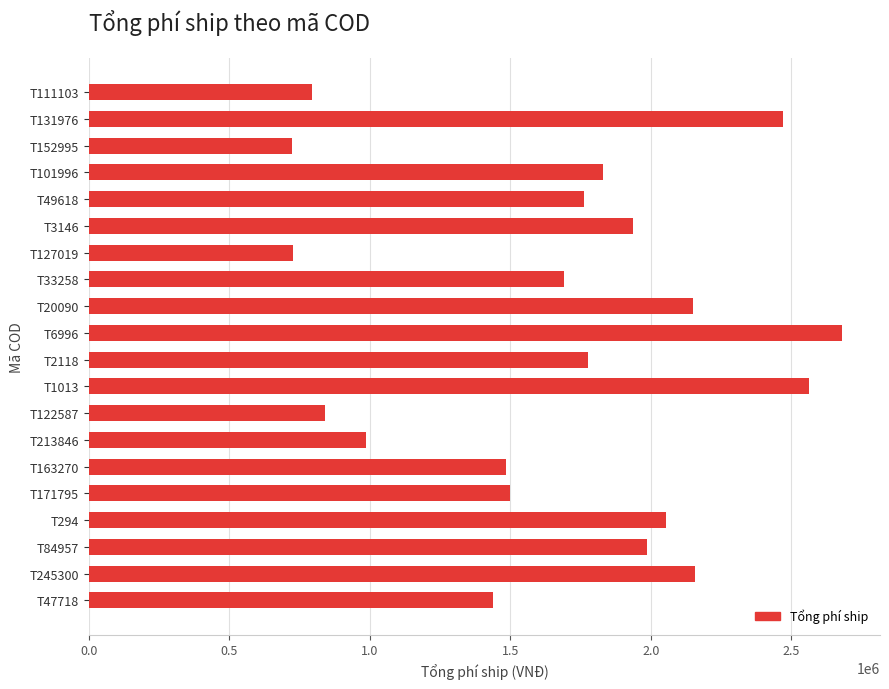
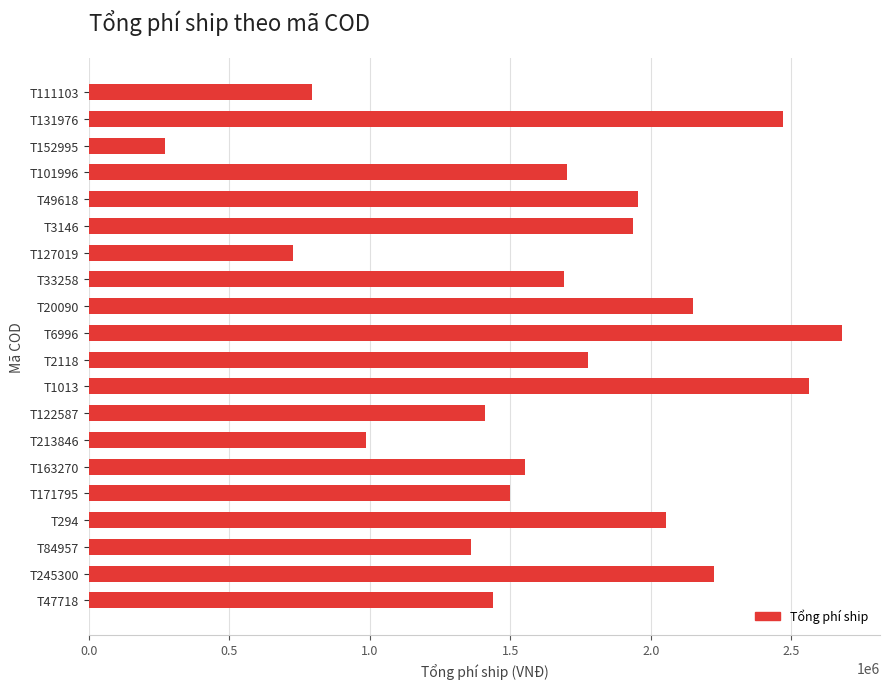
T152995: 720000 -> 270000
T101996: 1830000 -> 1700000
T49618: 1760000 -> 1950000
T122587: 840000 -> 1410000
T163270: 1490000 -> 1550000
T84957: 1990000 -> 1360000
T245300: 2160000 -> 2220000
